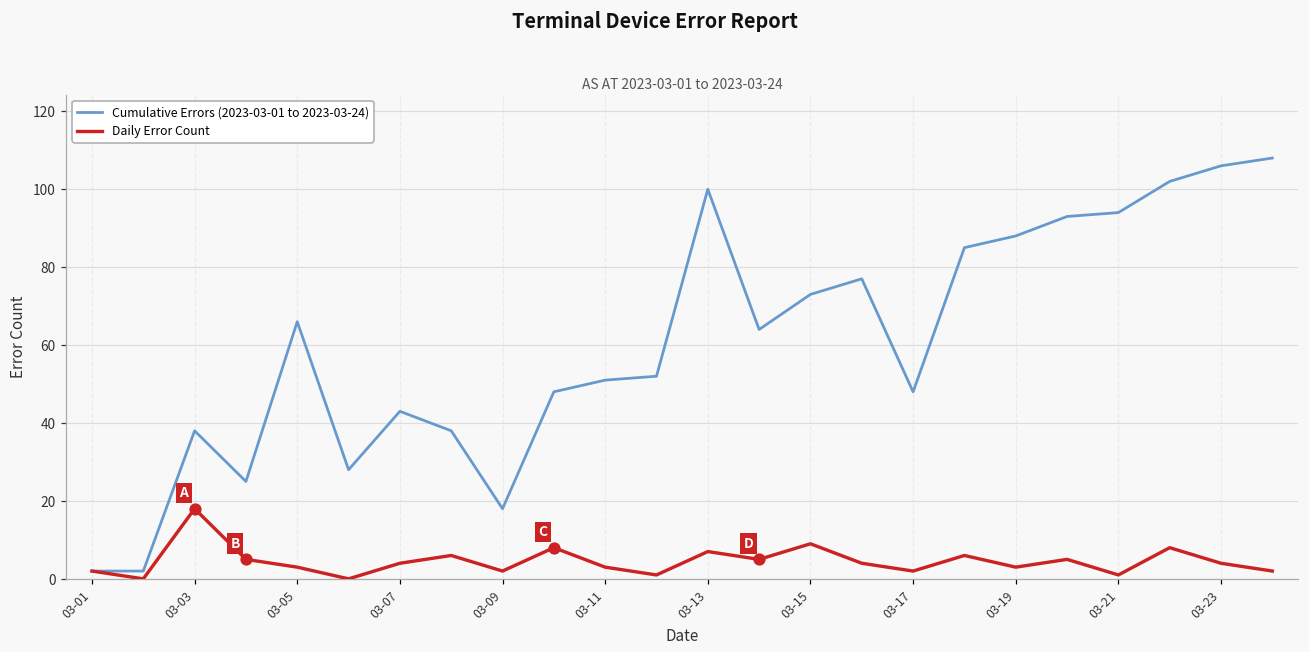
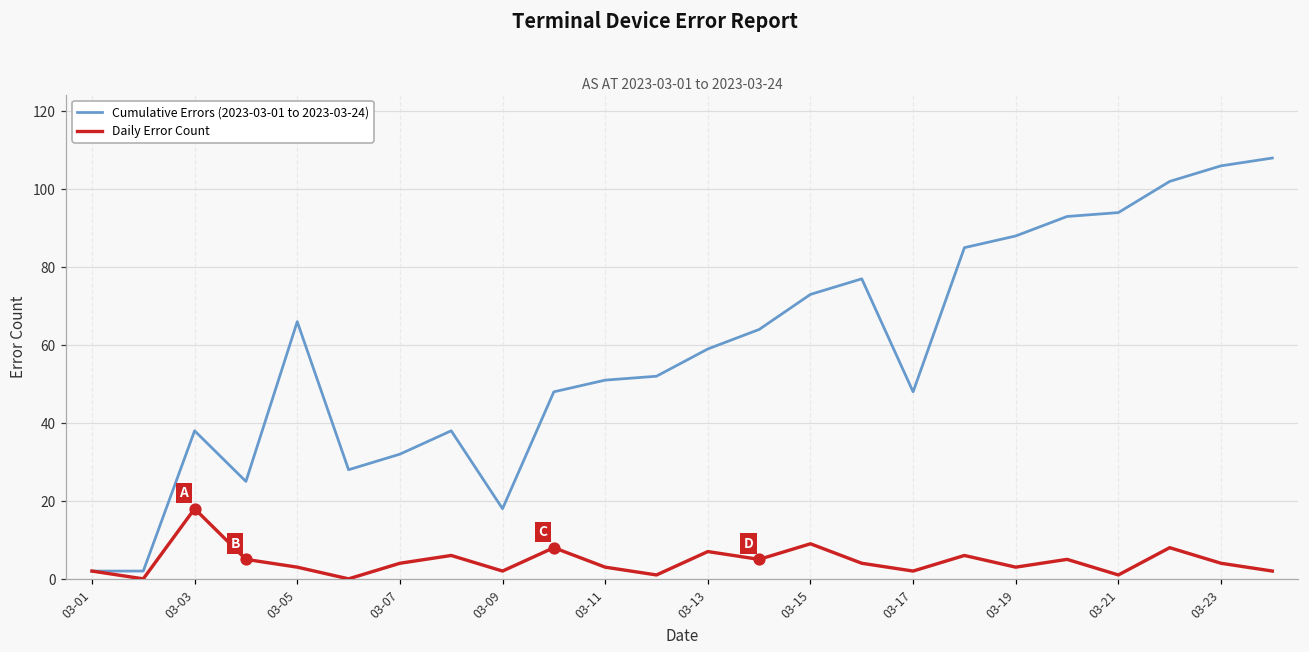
Cumulative Errors (2023-03-01 to 2023-03-24), 03-07: 43 -> 32
Cumulative Errors (2023-03-01 to 2023-03-24), 03-13: 100 -> 59
